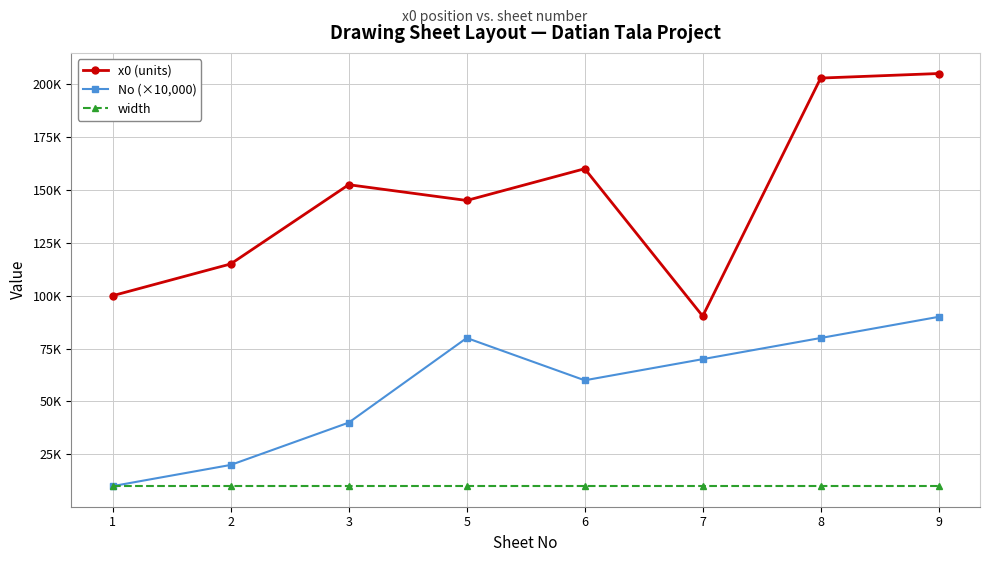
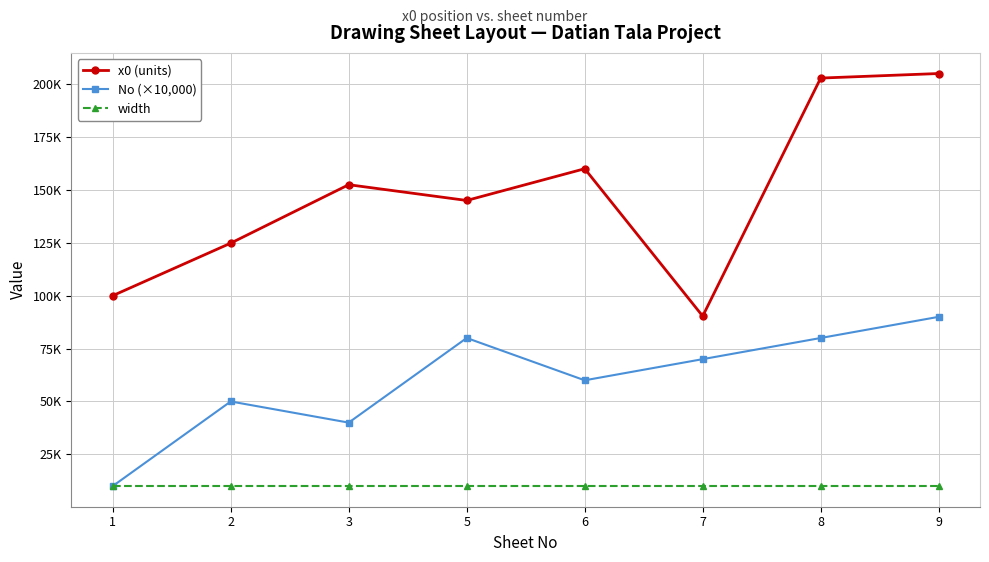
x0 (units), 2: 115000 -> 125000
No (×10,000), 2: 20000 -> 50000
